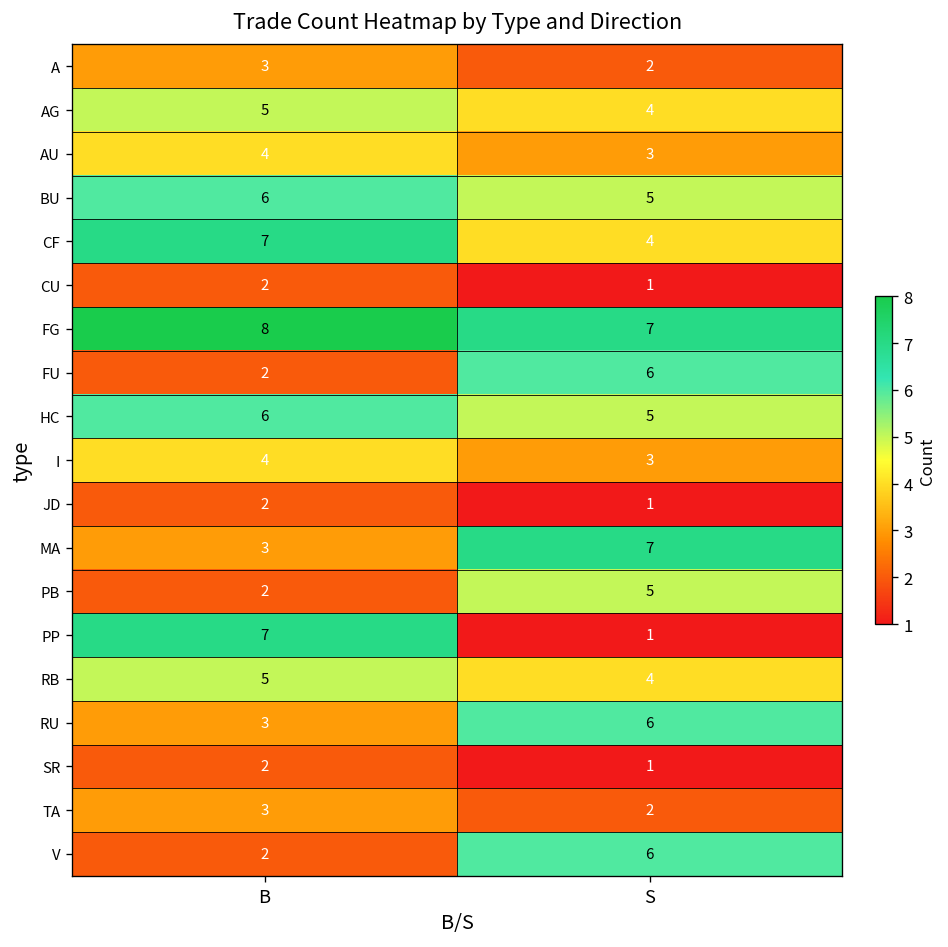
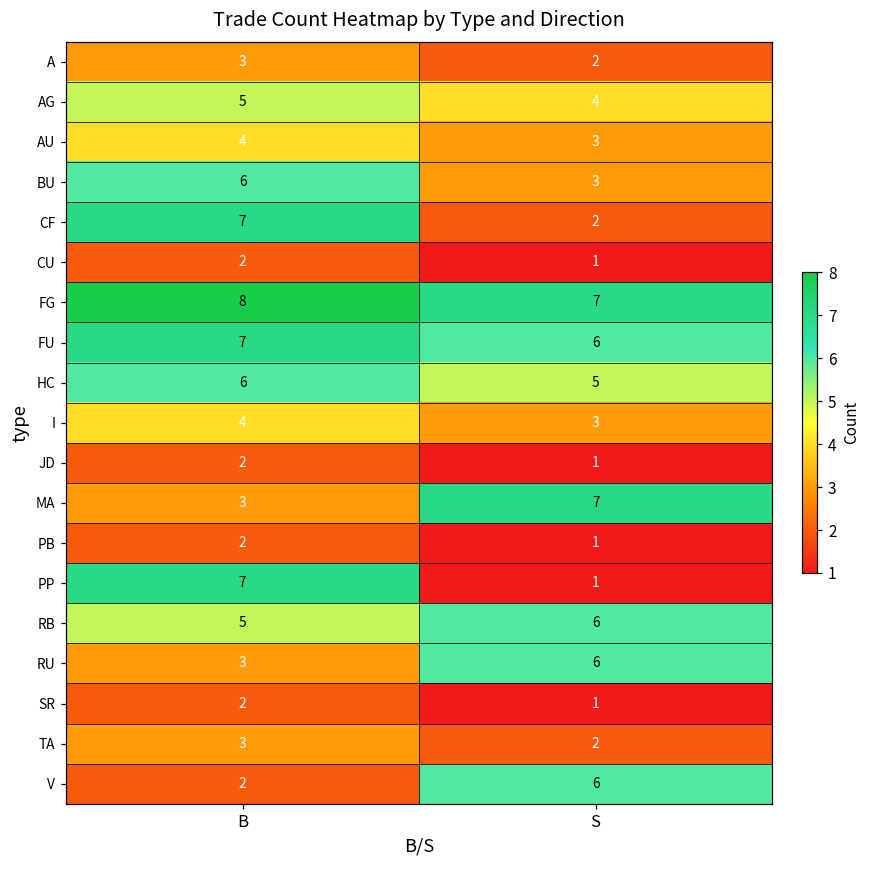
BU, S: 5 -> 3
CF, S: 4 -> 2
FU, B: 2 -> 7
PB, S: 5 -> 1
RB, S: 4 -> 6
